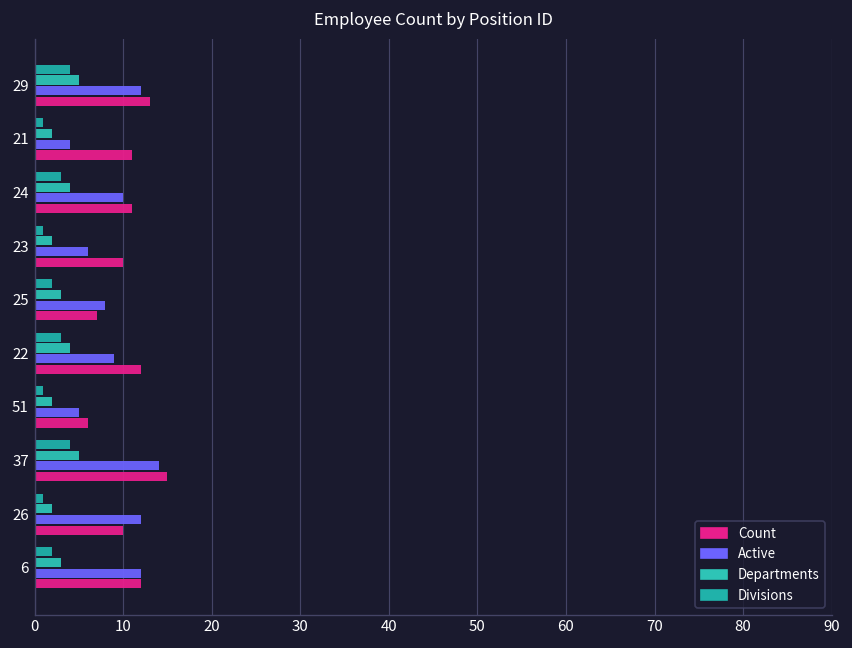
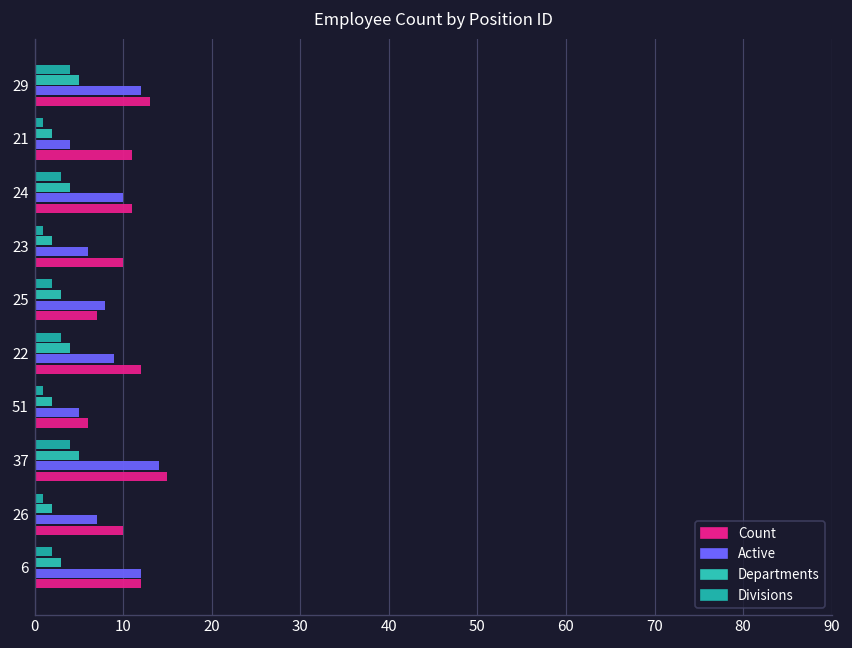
Active, 26: 12 -> 7
